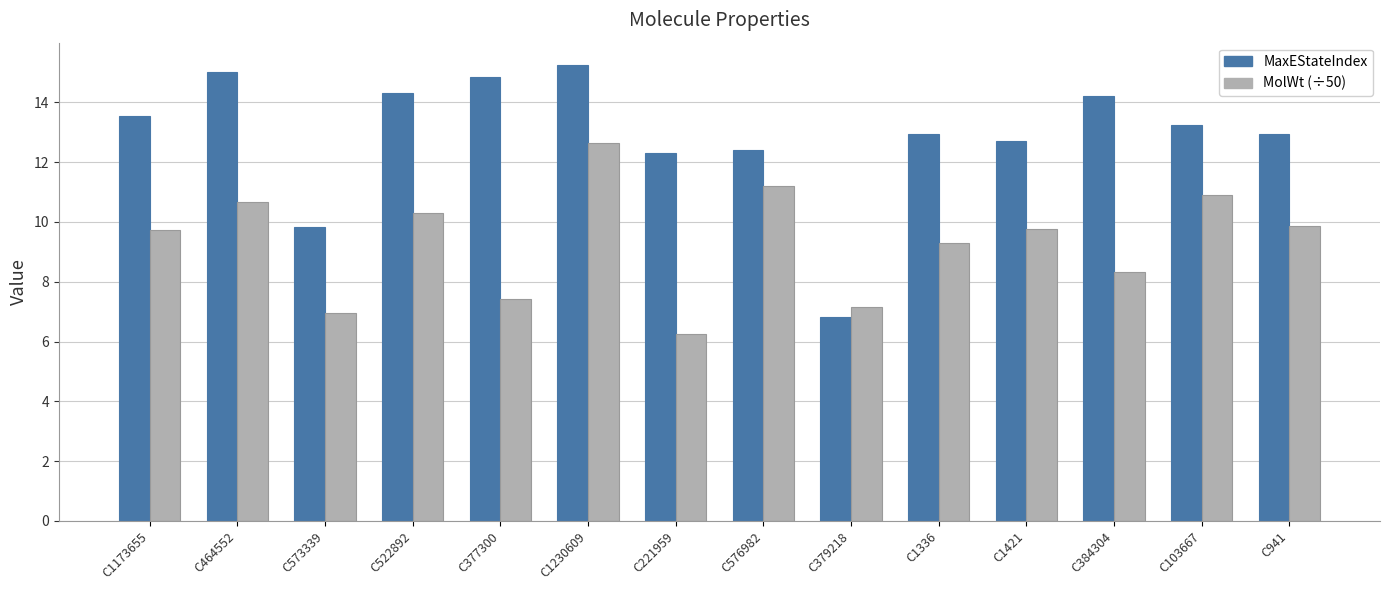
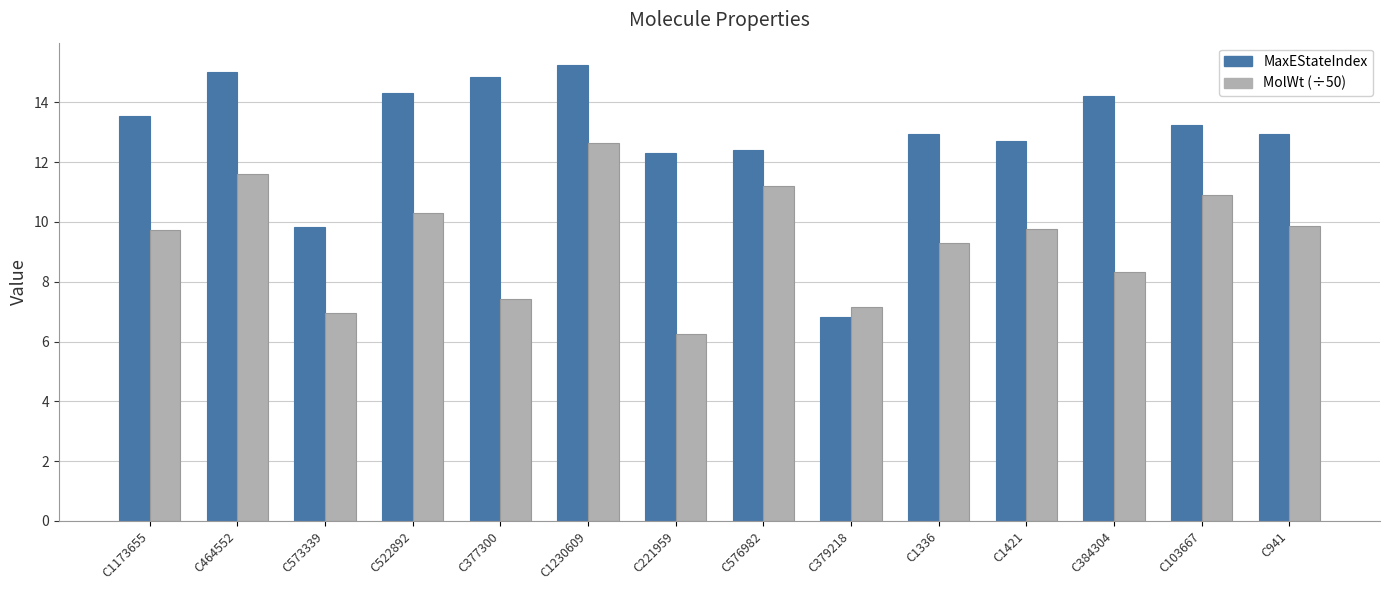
MolWt (÷50), C464552: 10.7 -> 11.6
